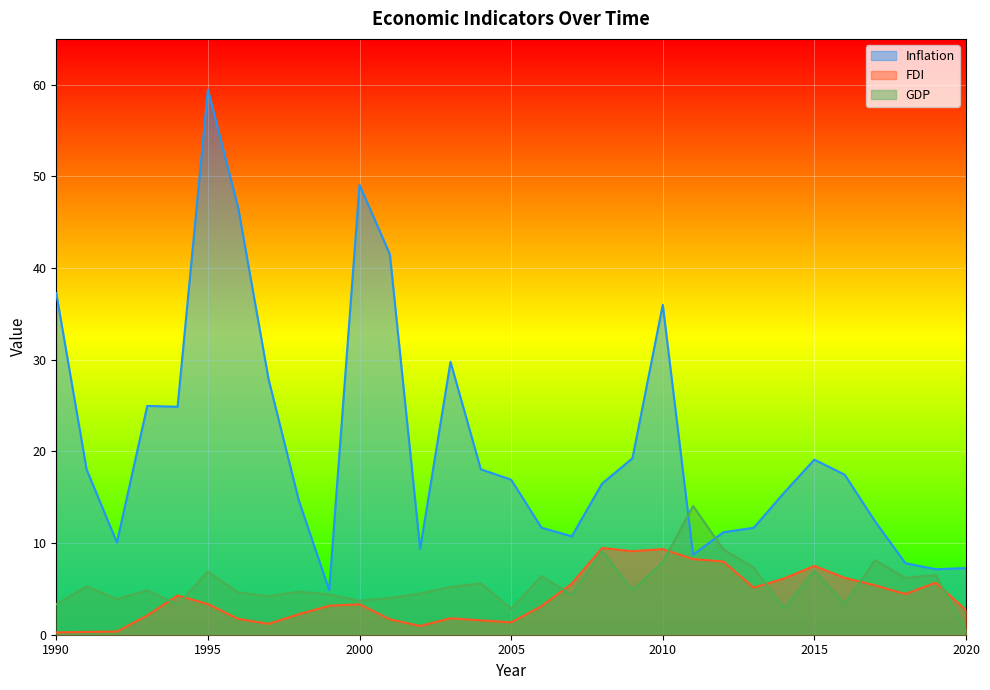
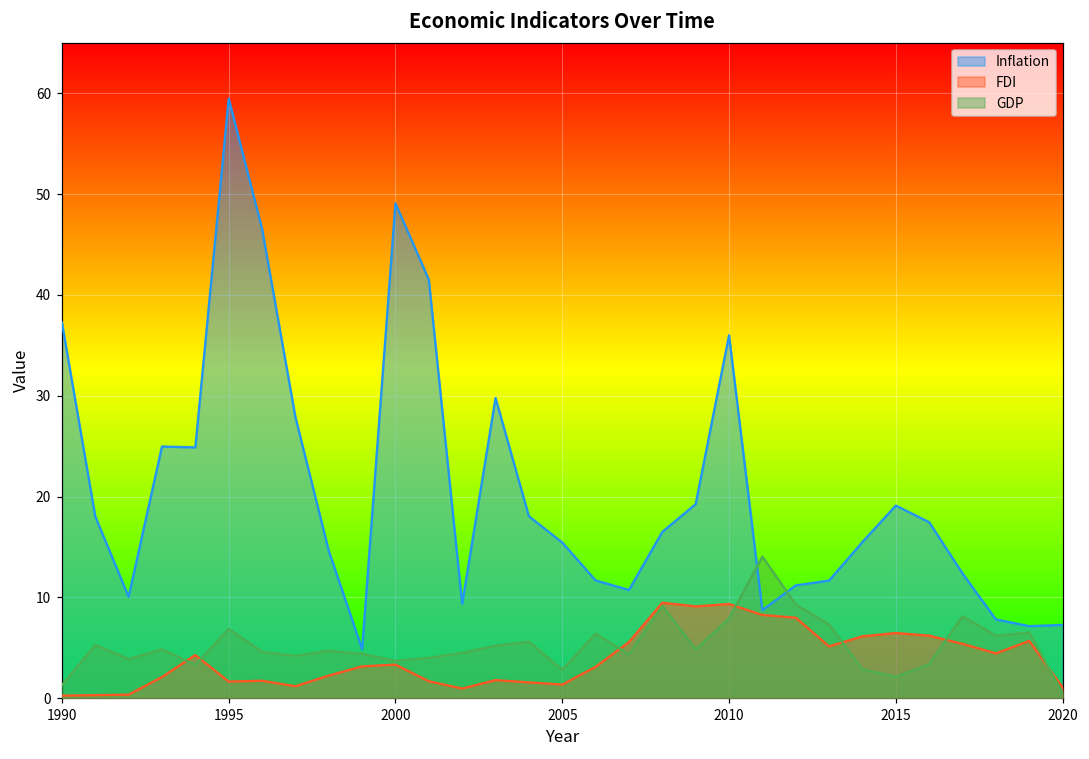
GDP, 1990: 3 -> 1
FDI, 1995: 3 -> 2
Inflation, 2005: 17 -> 15
FDI, 2015: 8 -> 6
GDP, 2015: 7 -> 2
FDI, 2020: 3 -> 1
